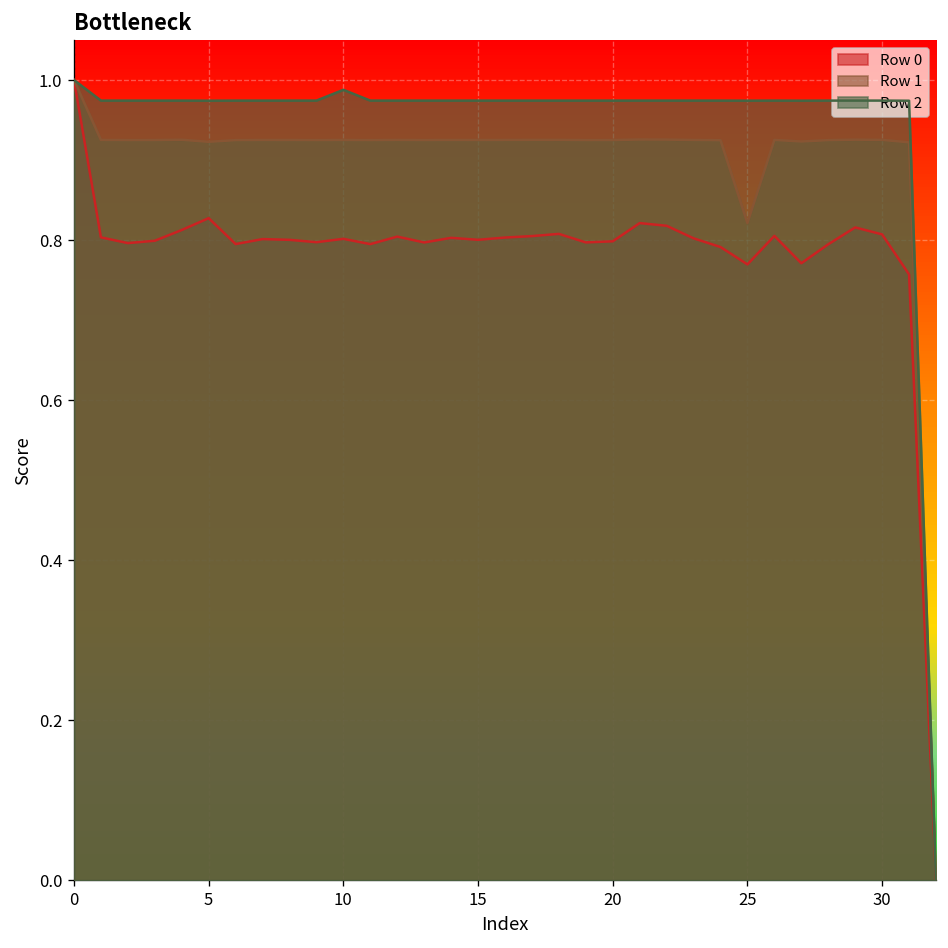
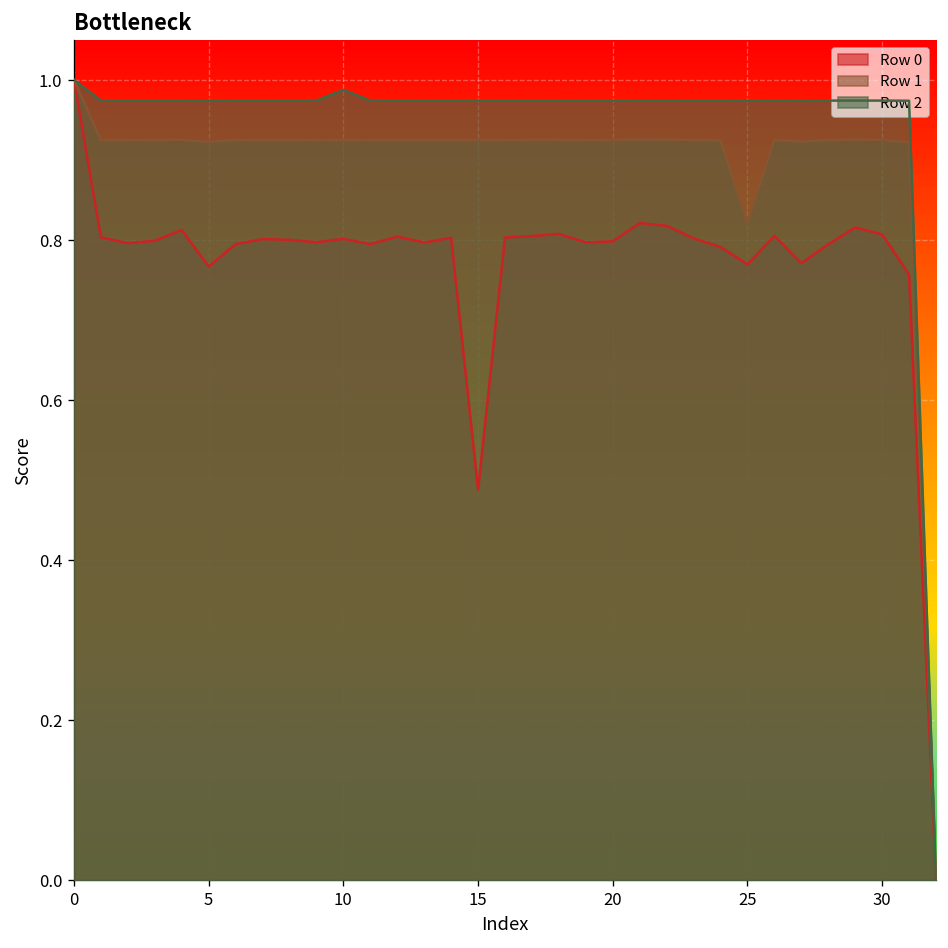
Row 0, 5: 0.83 -> 0.77
Row 0, 15: 0.80 -> 0.49
